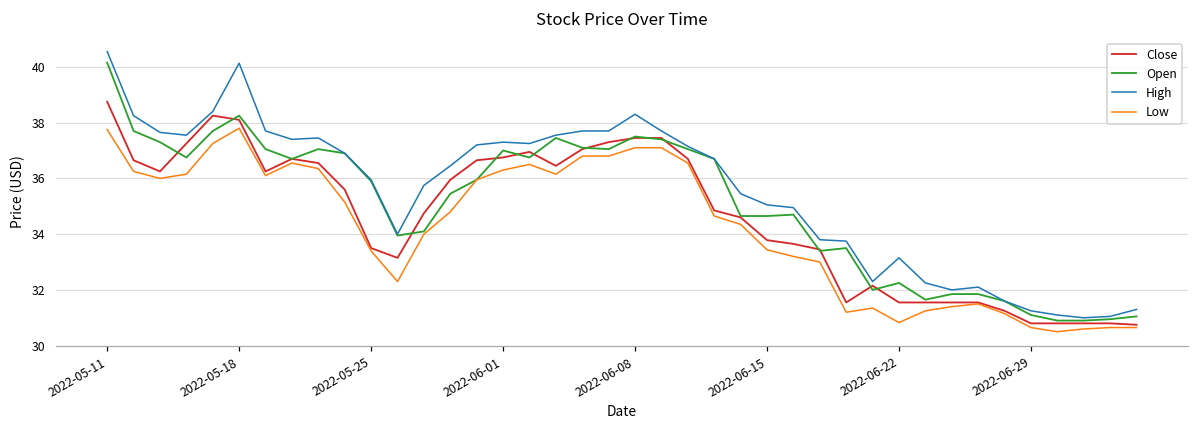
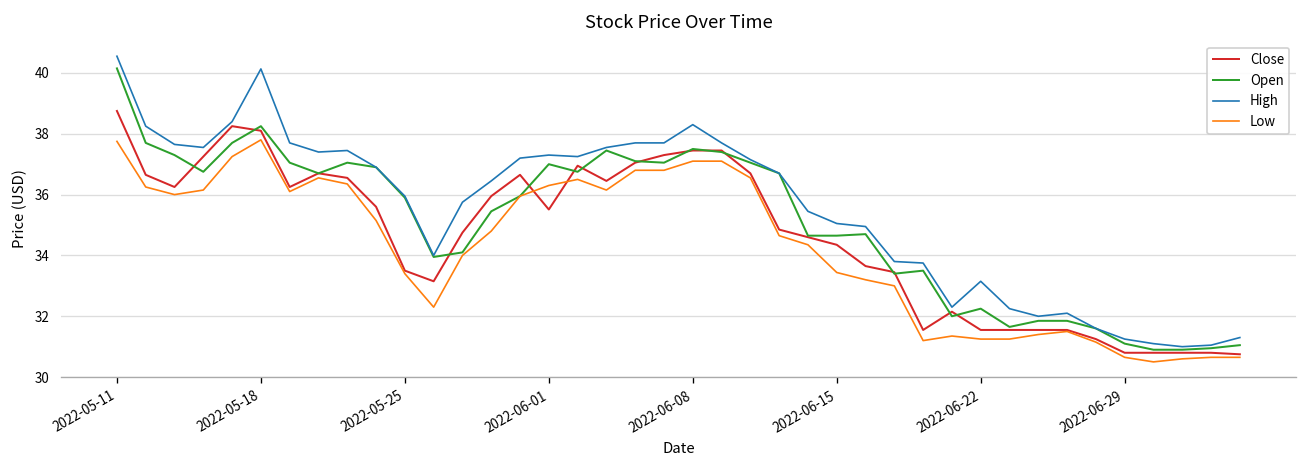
Close, 2022-06-01: 36.8 -> 35.5
Close, 2022-06-15: 33.8 -> 34.3
Low, 2022-06-22: 30.8 -> 31.3
